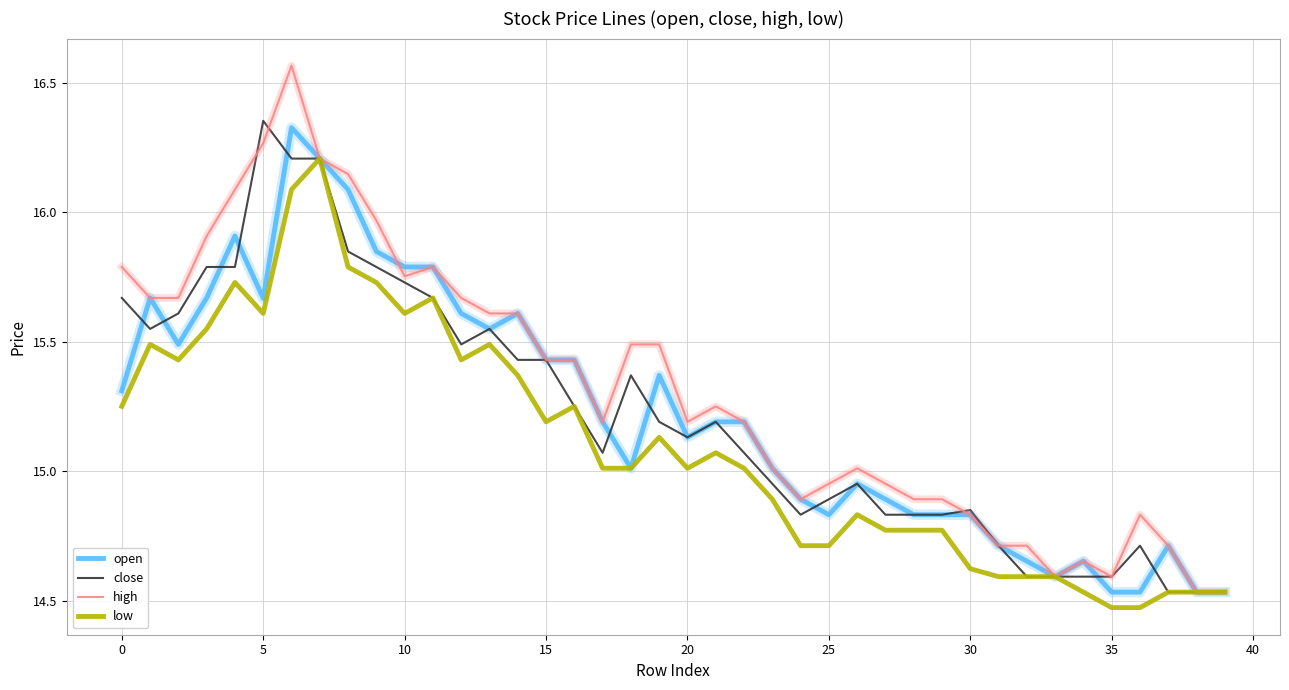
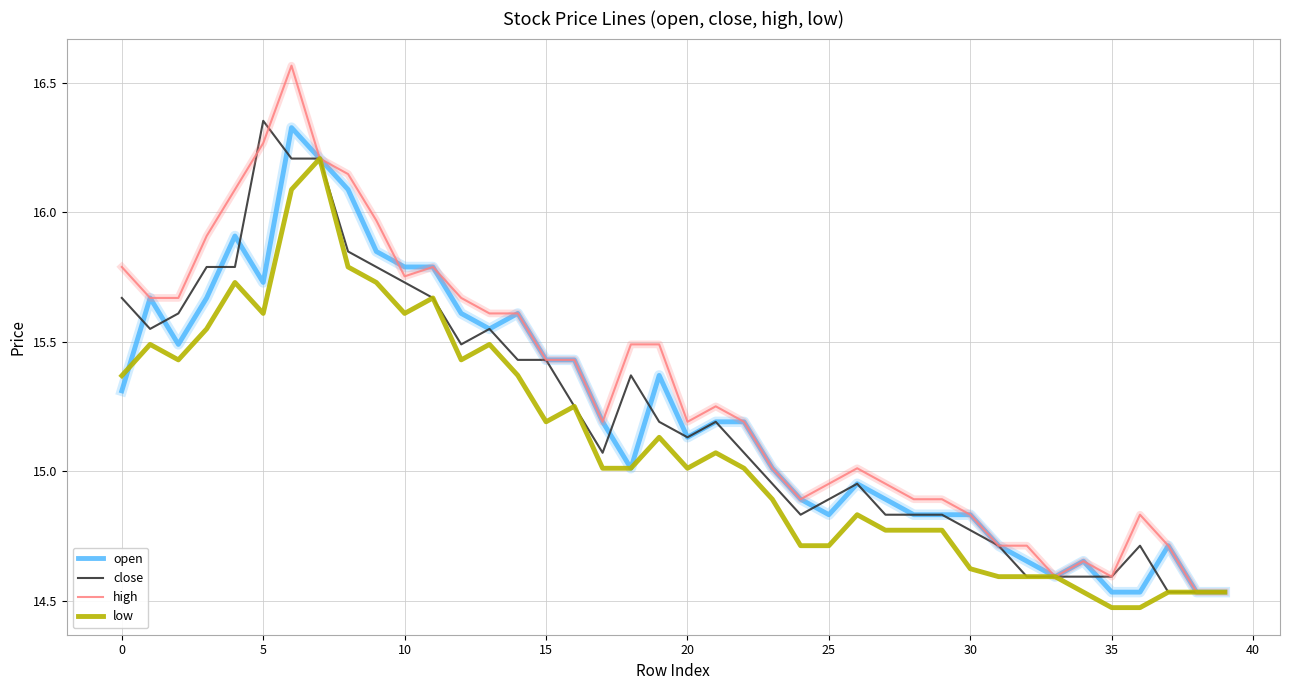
low, 0: 15.25 -> 15.37
open, 5: 15.67 -> 15.73
close, 30: 14.85 -> 14.77
